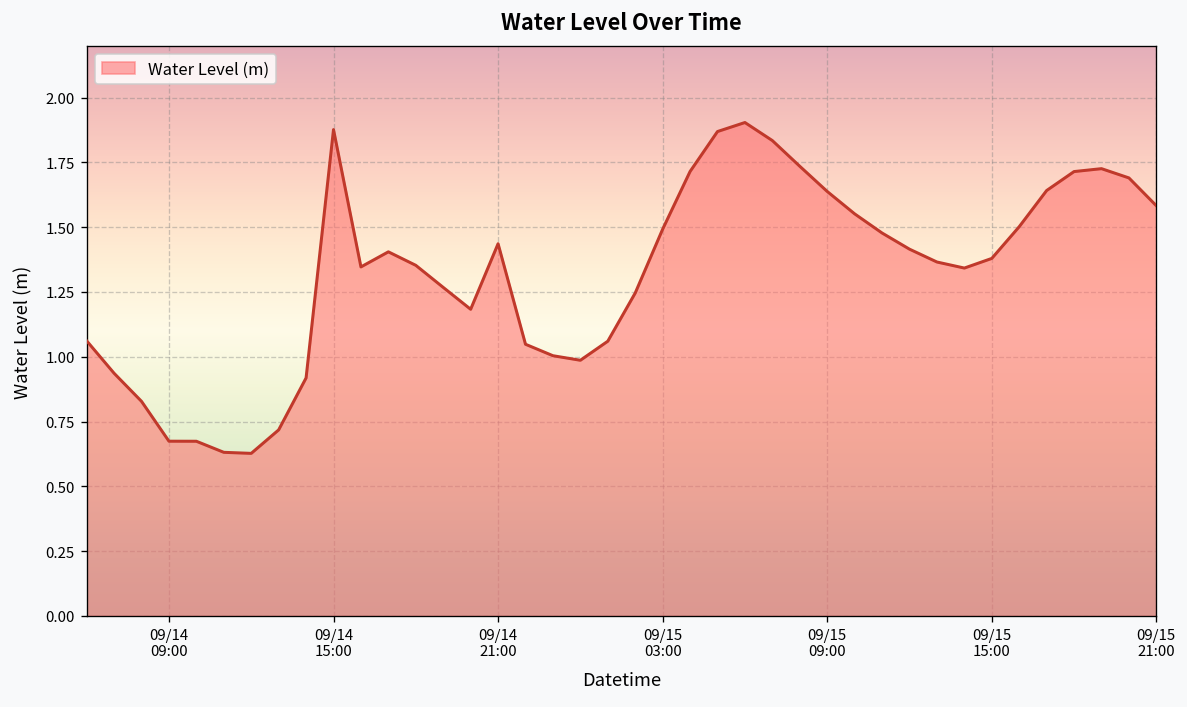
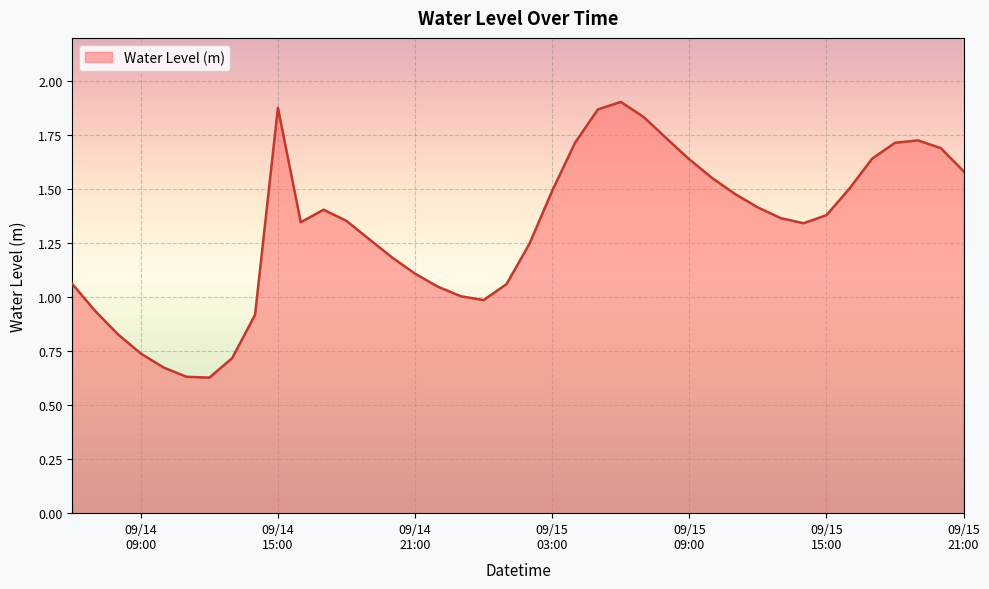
09/14 09:00: 0.67 -> 0.74
09/14 21:00: 1.44 -> 1.11
